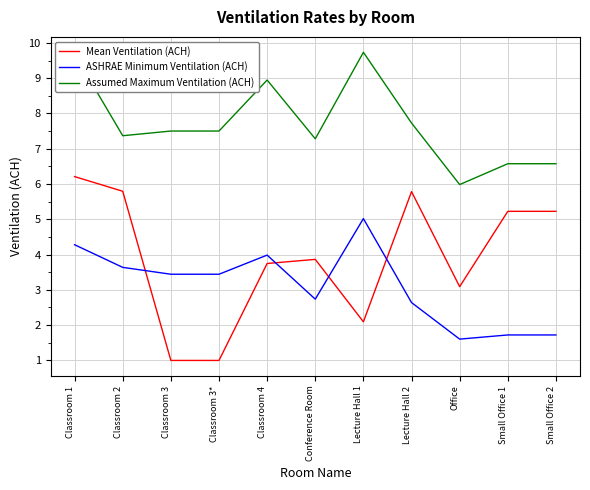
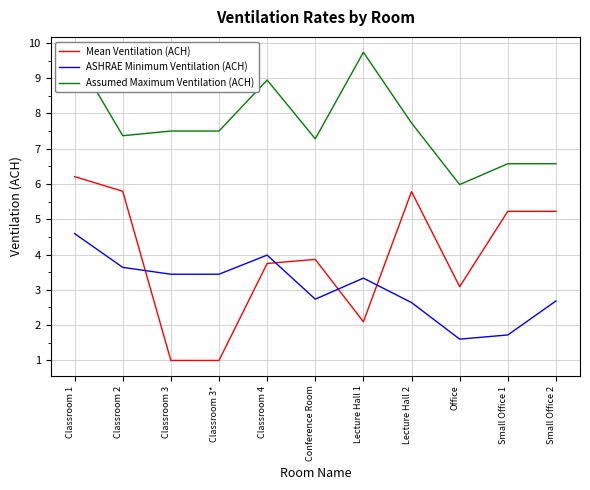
ASHRAE Minimum Ventilation (ACH), Classroom 1: 4.3 -> 4.6
ASHRAE Minimum Ventilation (ACH), Lecture Hall 1: 5.0 -> 3.3
ASHRAE Minimum Ventilation (ACH), Small Office 2: 1.7 -> 2.7
